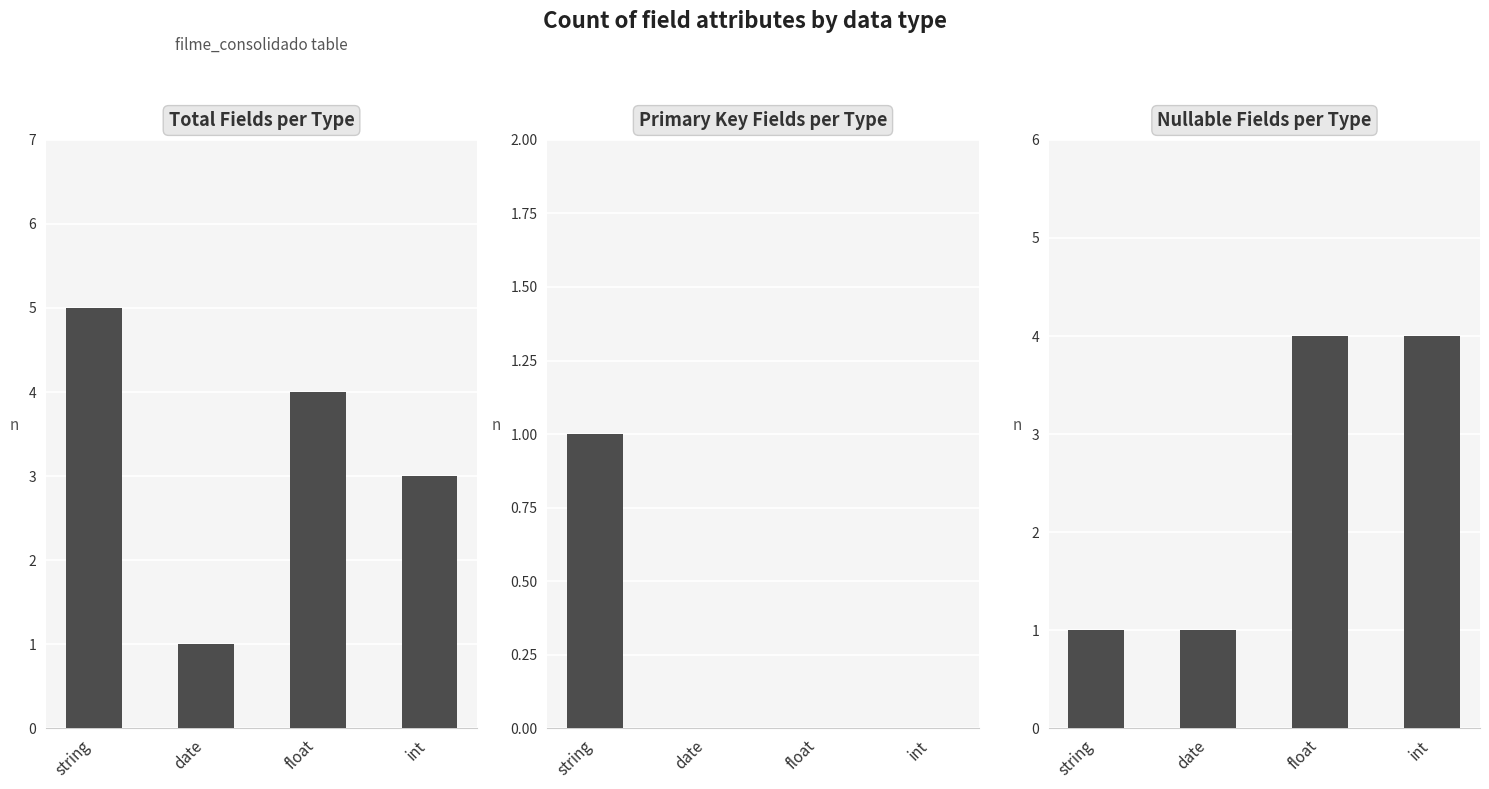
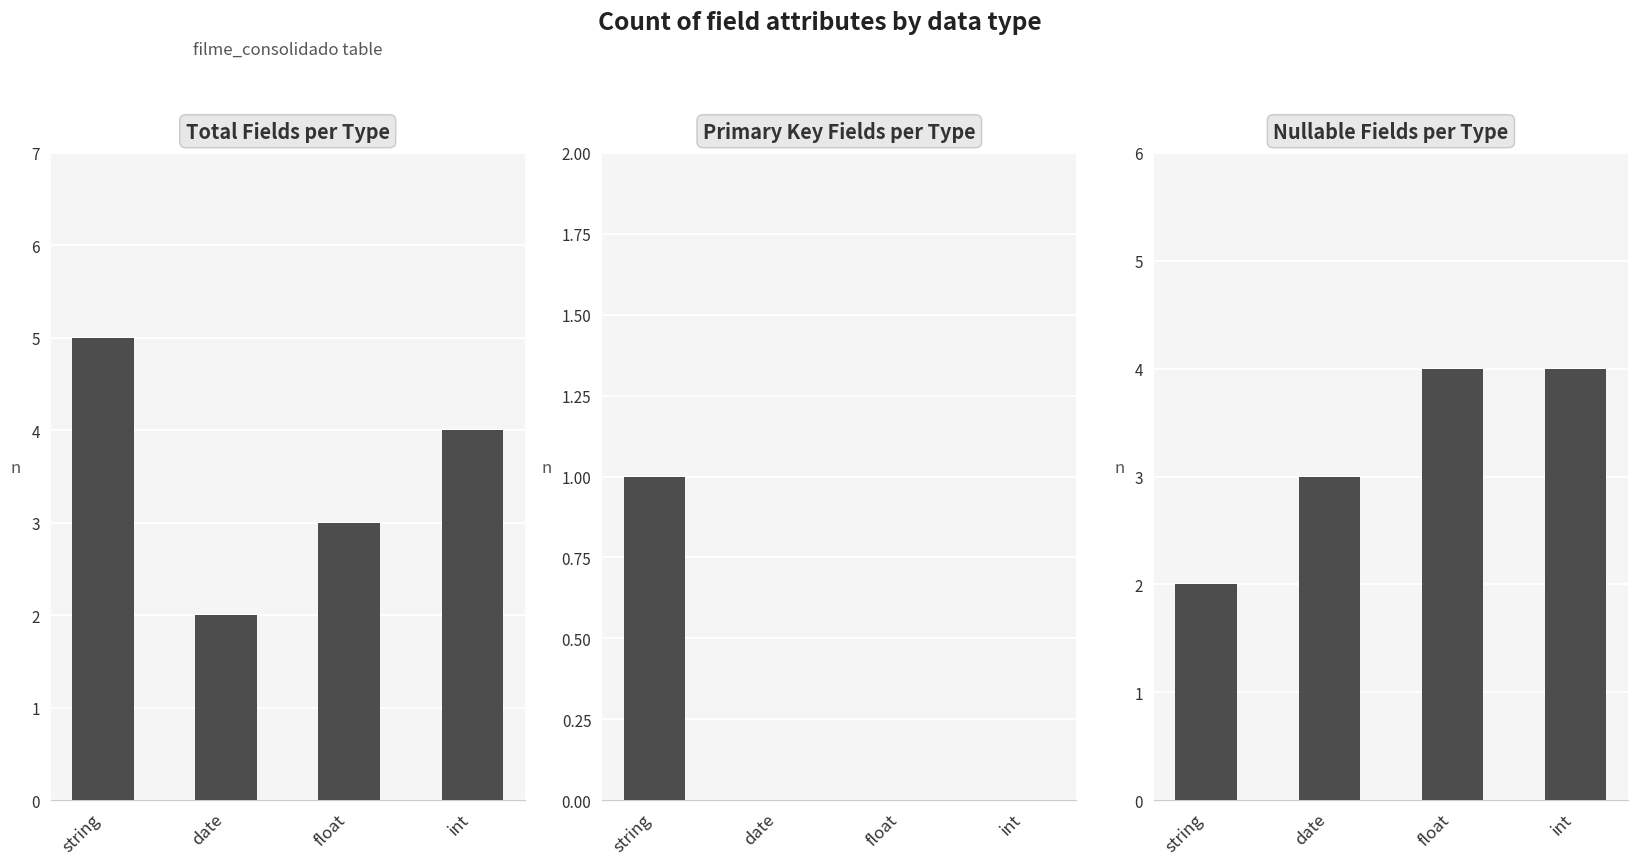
Total Fields per Type, date: 1 -> 2
Total Fields per Type, float: 4 -> 3
Total Fields per Type, int: 3 -> 4
Nullable Fields per Type, string: 1 -> 2
Nullable Fields per Type, date: 1 -> 3
